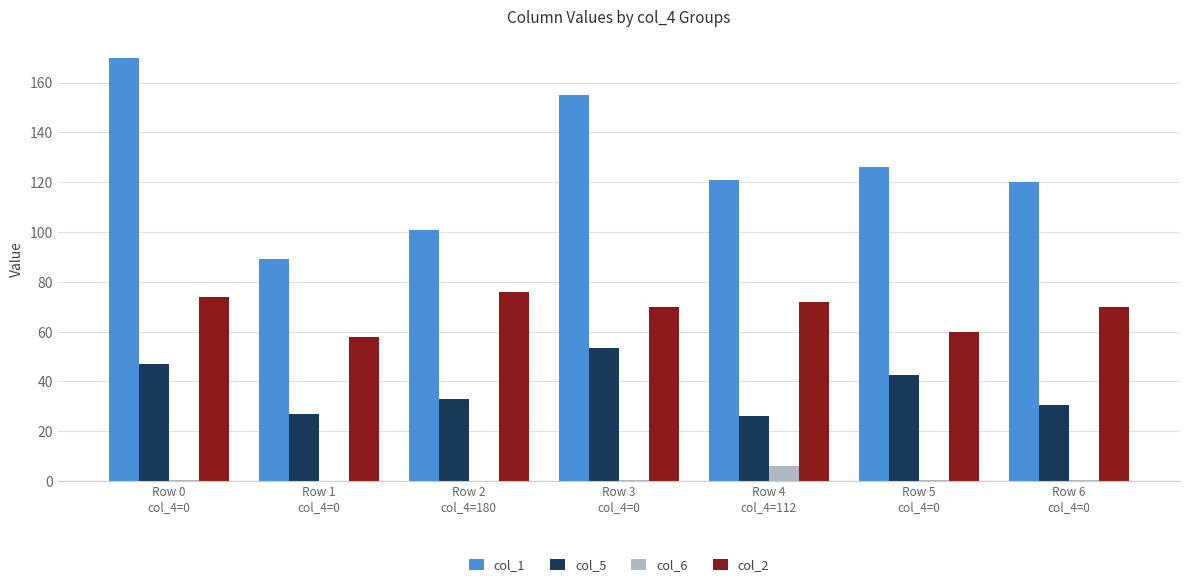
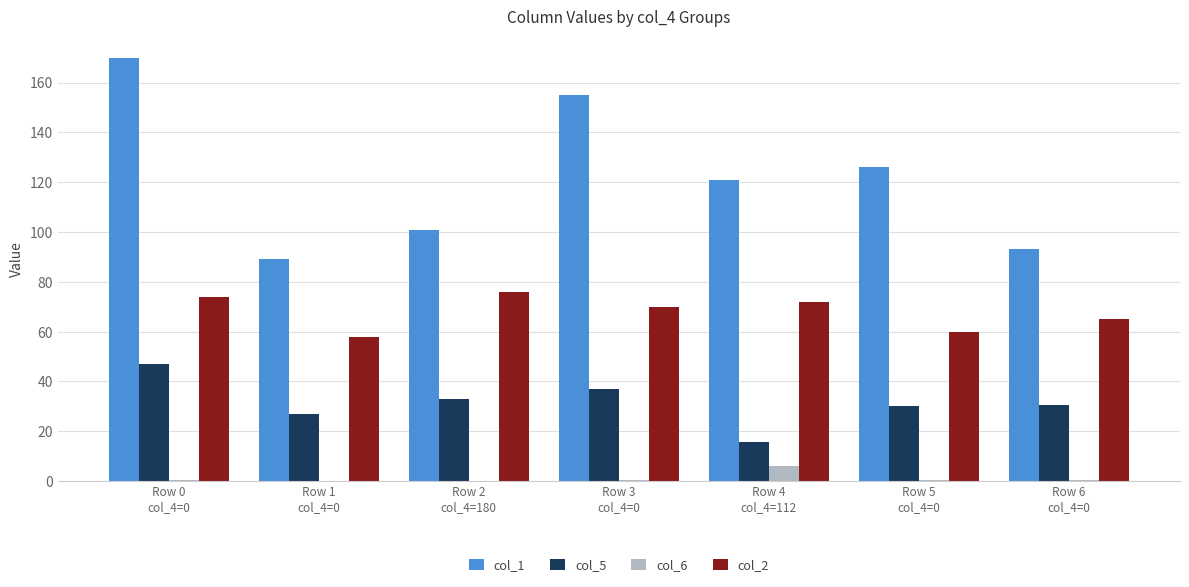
col_5, Row 3 col_4=0: 54 -> 37
col_5, Row 4 col_4=112: 26 -> 16
col_5, Row 5 col_4=0: 43 -> 30
col_1, Row 6 col_4=0: 120 -> 93
col_2, Row 6 col_4=0: 70 -> 65
